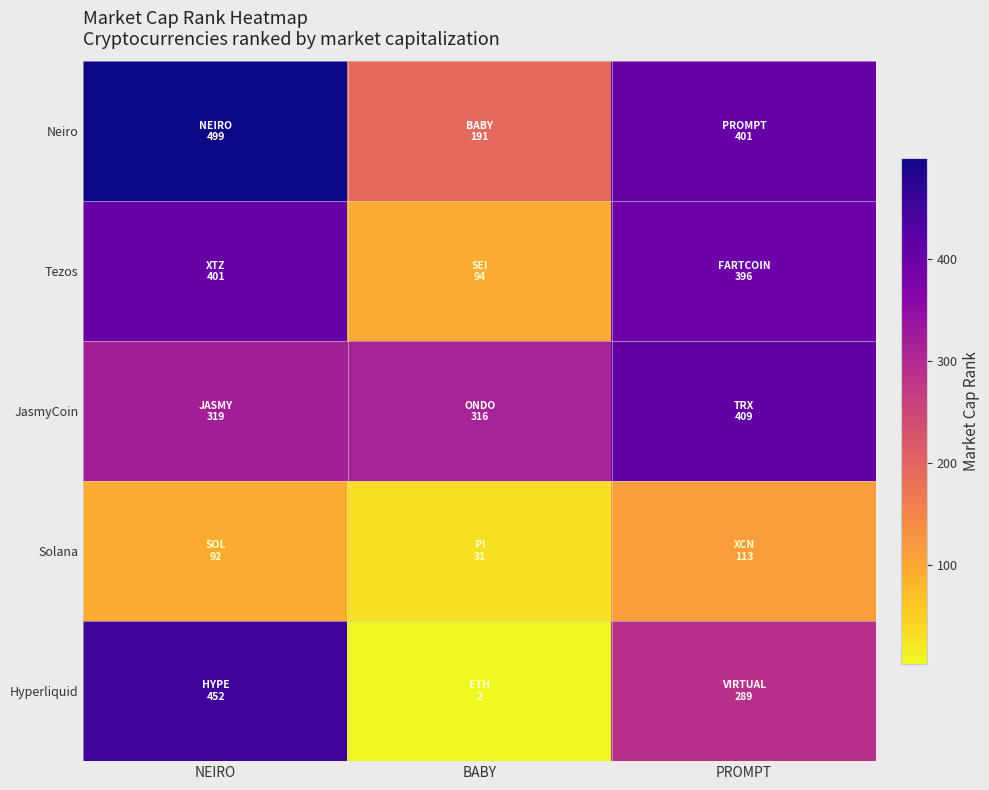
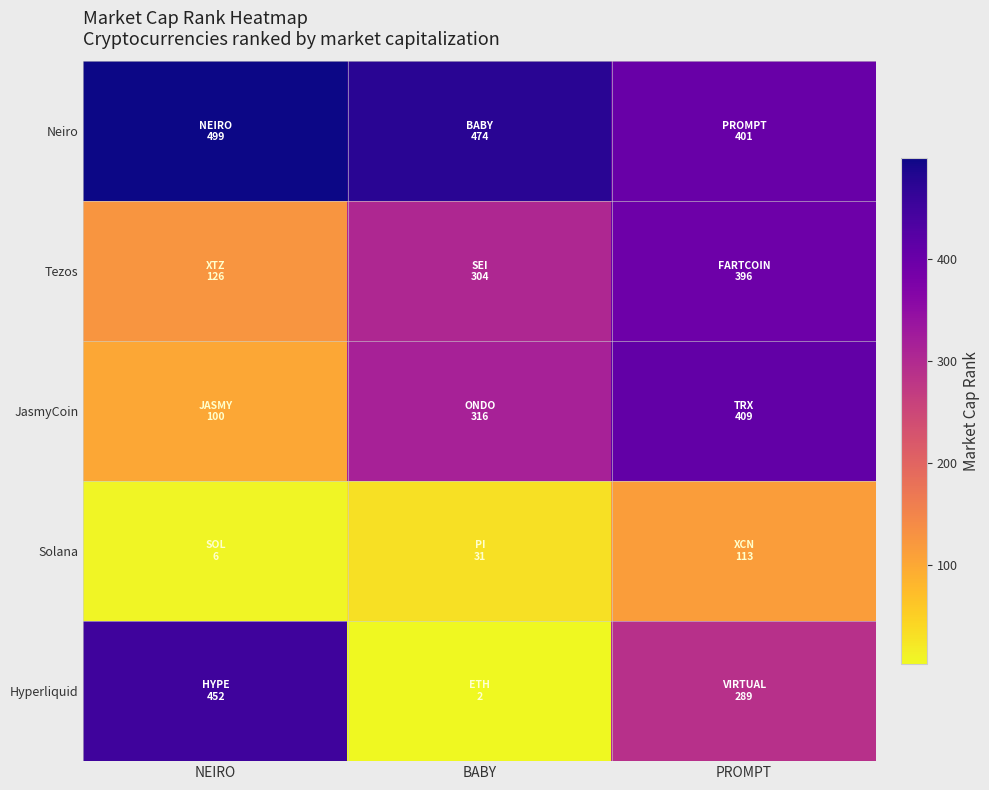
Neiro, BABY: 191 -> 474
Tezos, NEIRO: 401 -> 126
Tezos, BABY: 94 -> 304
JasmyCoin, NEIRO: 319 -> 100
Solana, NEIRO: 92 -> 6
